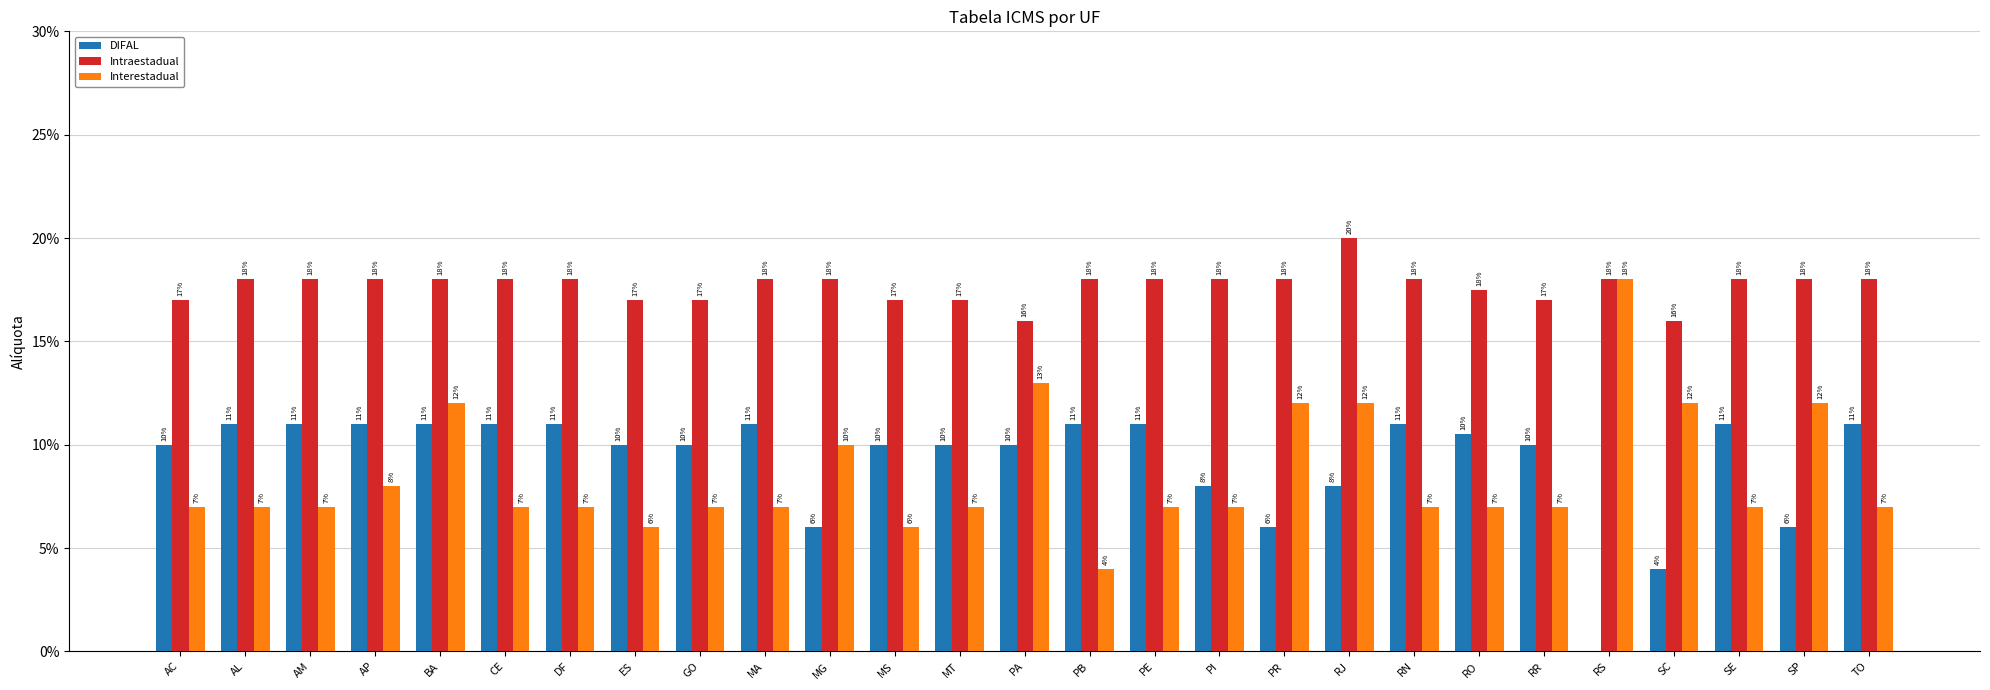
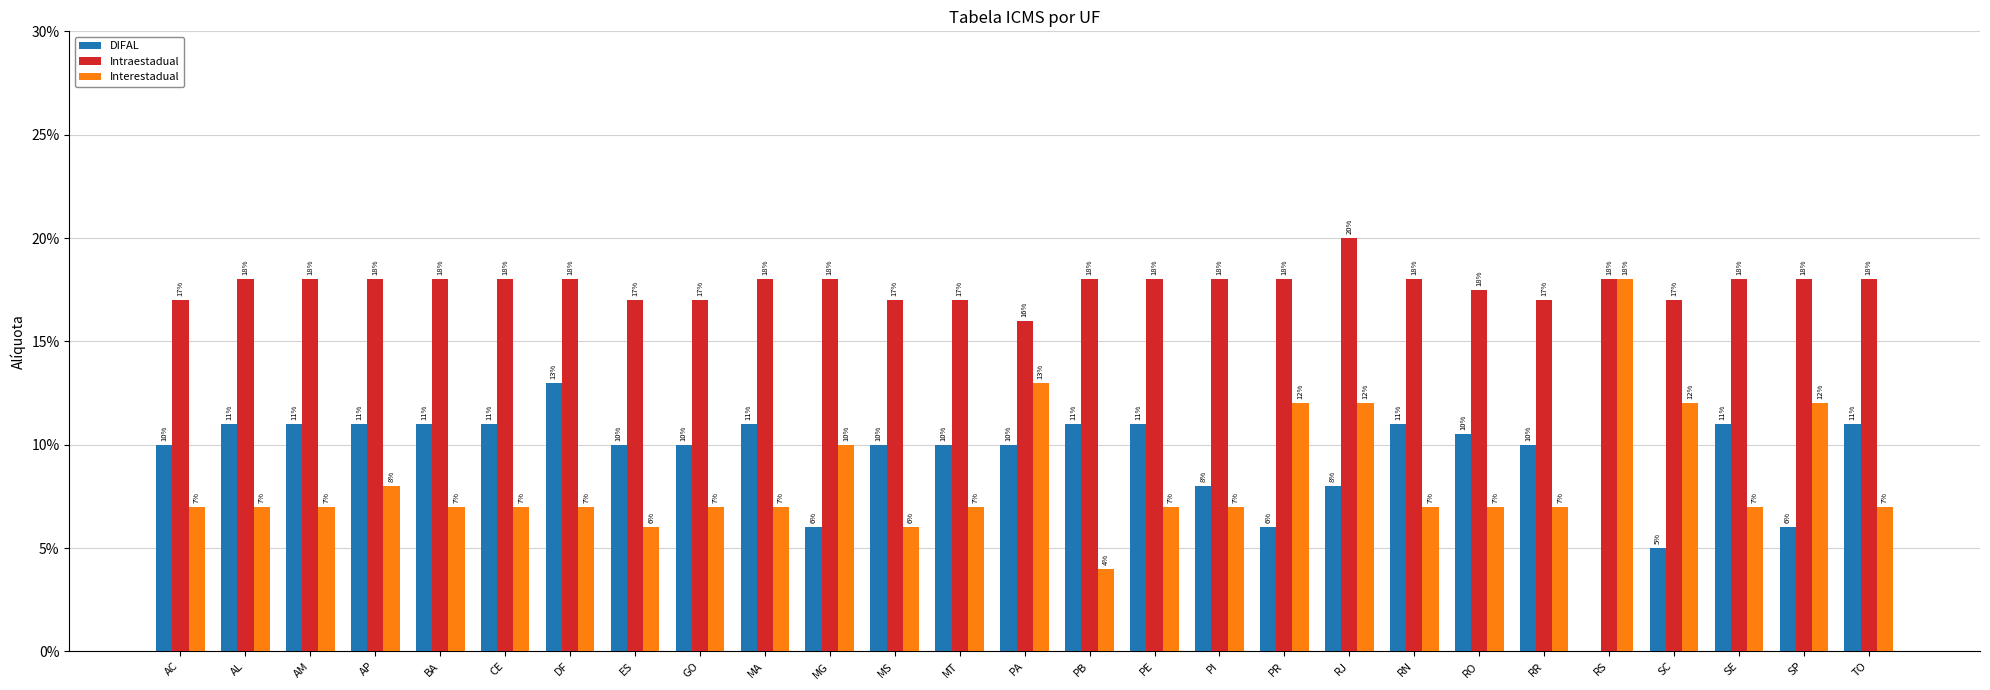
Interestadual, BA: 12% -> 7%
DIFAL, DF: 11% -> 13%
DIFAL, SC: 4% -> 5%
Intraestadual, SC: 16% -> 17%
